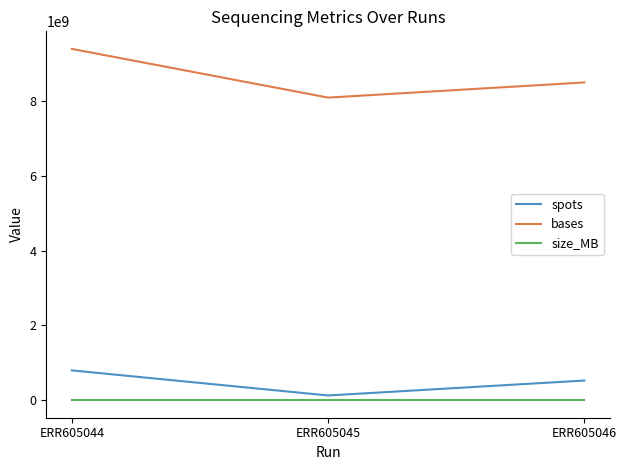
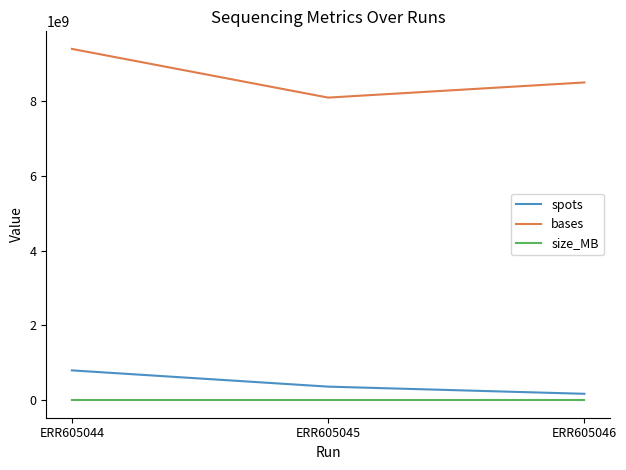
spots, ERR605045: 100000000 -> 400000000
spots, ERR605046: 500000000 -> 200000000
